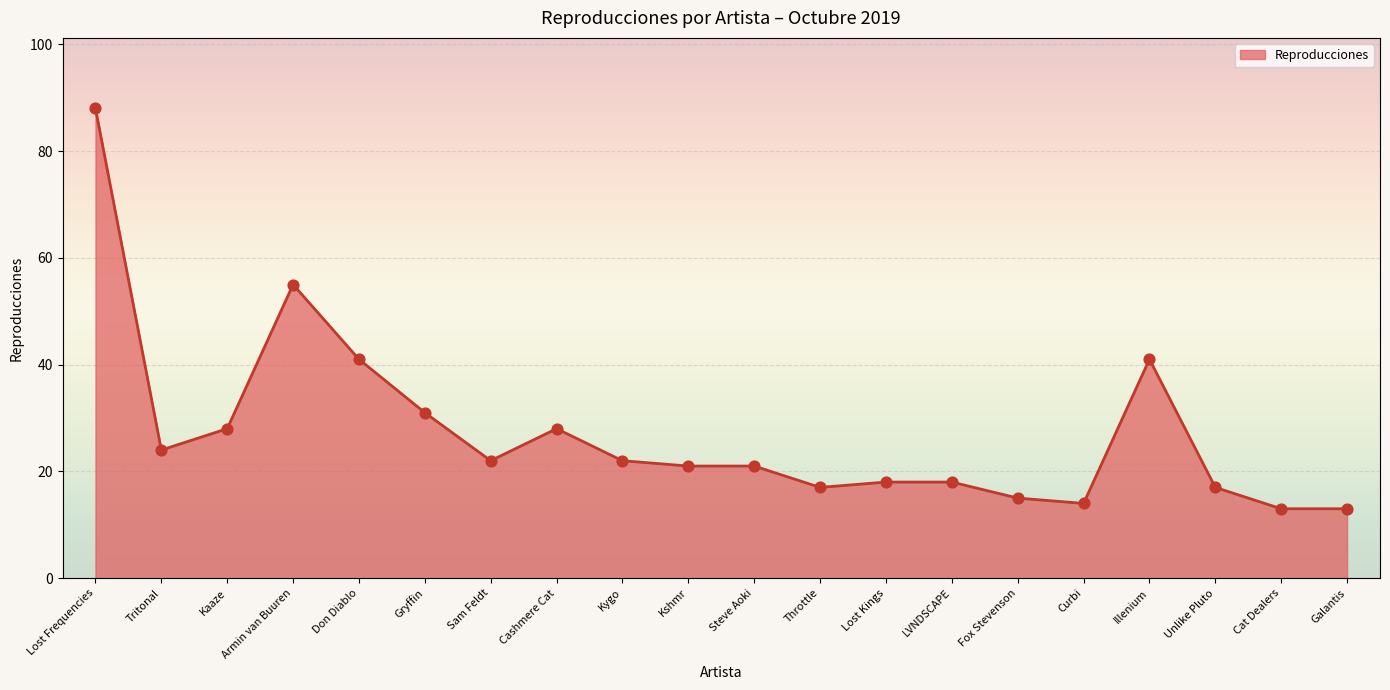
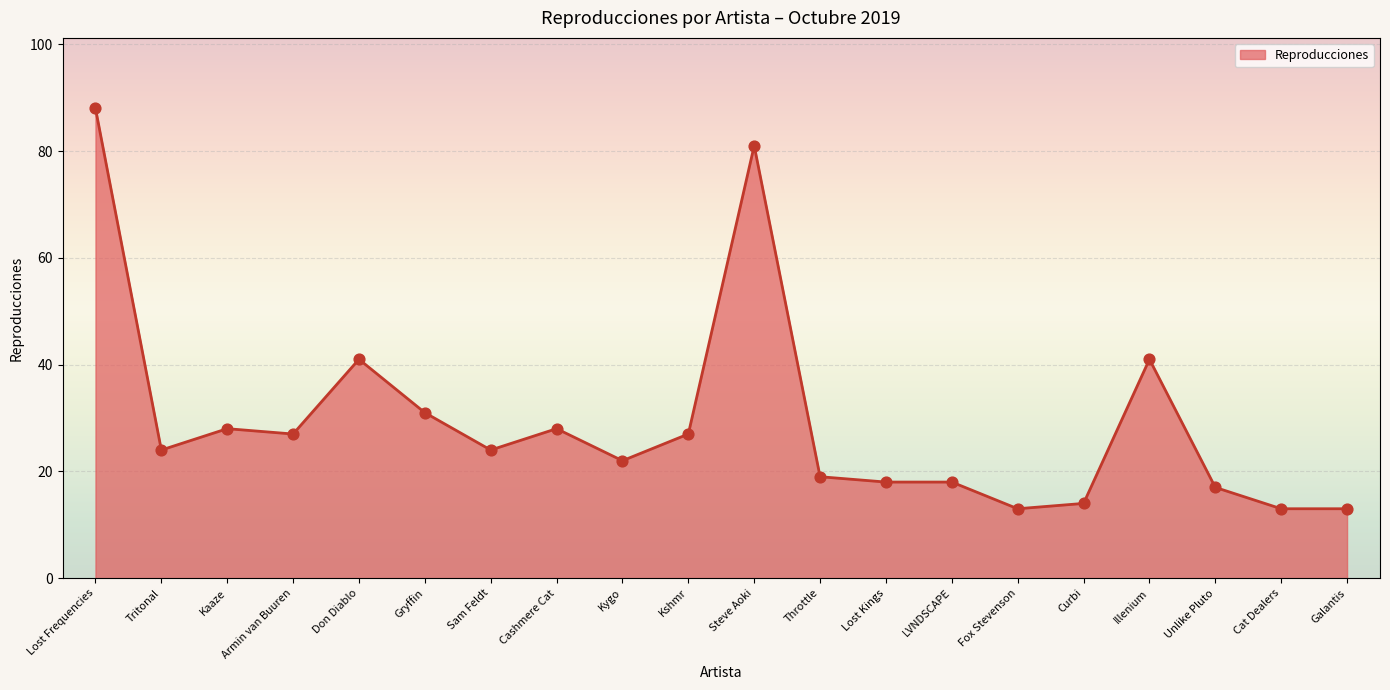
Armin van Buuren: 55 -> 27
Sam Feldt: 22 -> 24
Kshmr: 21 -> 27
Steve Aoki: 21 -> 81
Throttle: 17 -> 19
Fox Stevenson: 15 -> 13
